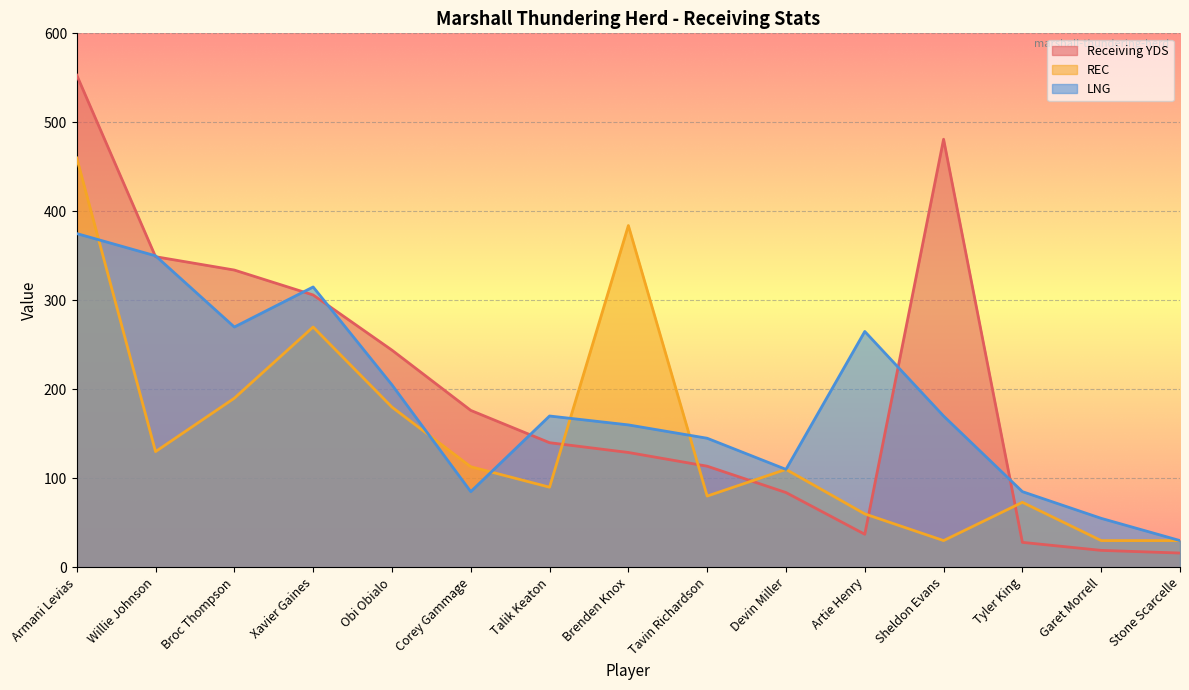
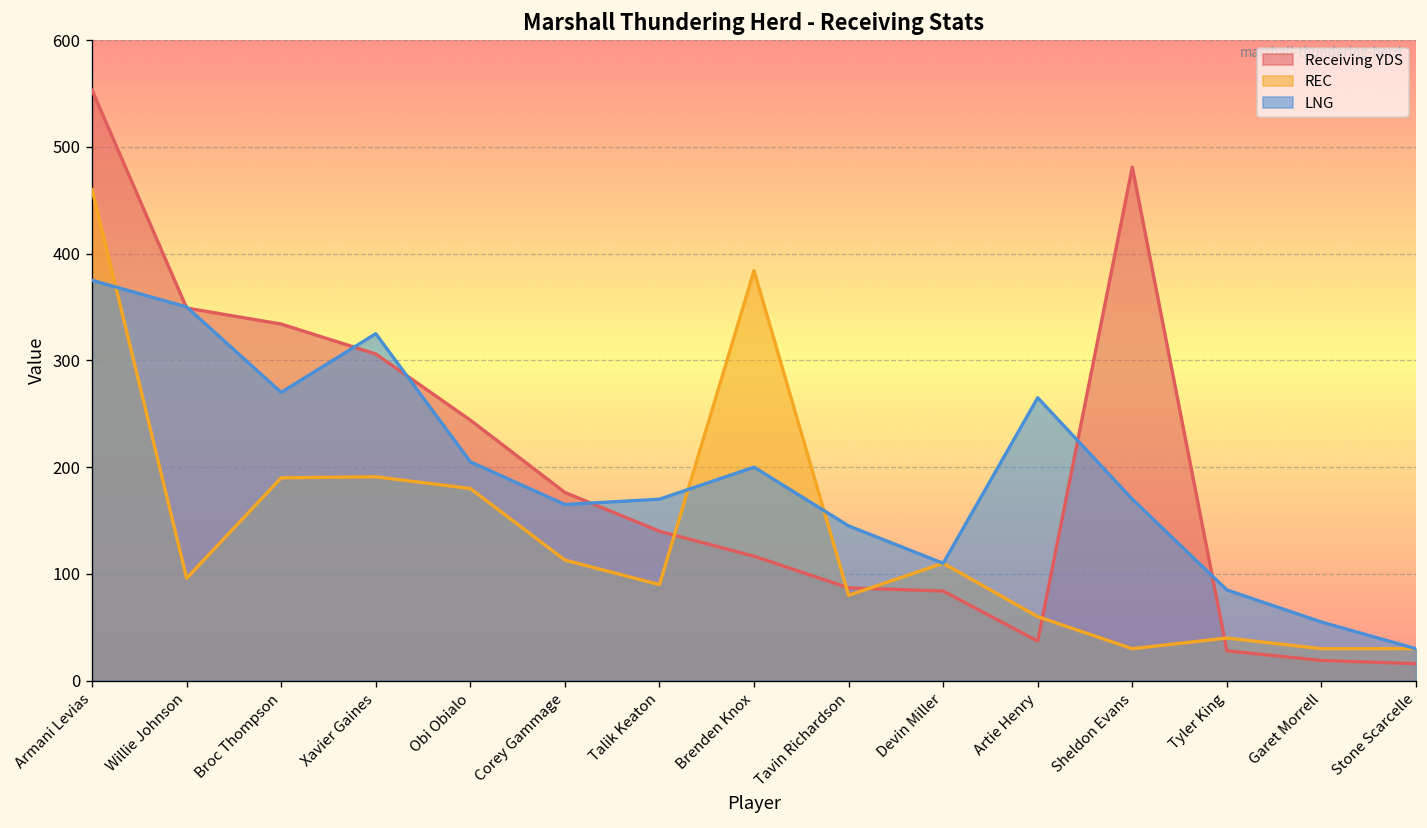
REC, Willie Johnson: 130 -> 100
REC, Xavier Gaines: 270 -> 190
LNG, Xavier Gaines: 320 -> 330
LNG, Corey Gammage: 90 -> 170
Receiving YDS, Brenden Knox: 130 -> 120
LNG, Brenden Knox: 160 -> 200
Receiving YDS, Tavin Richardson: 110 -> 90
REC, Tyler King: 70 -> 40
